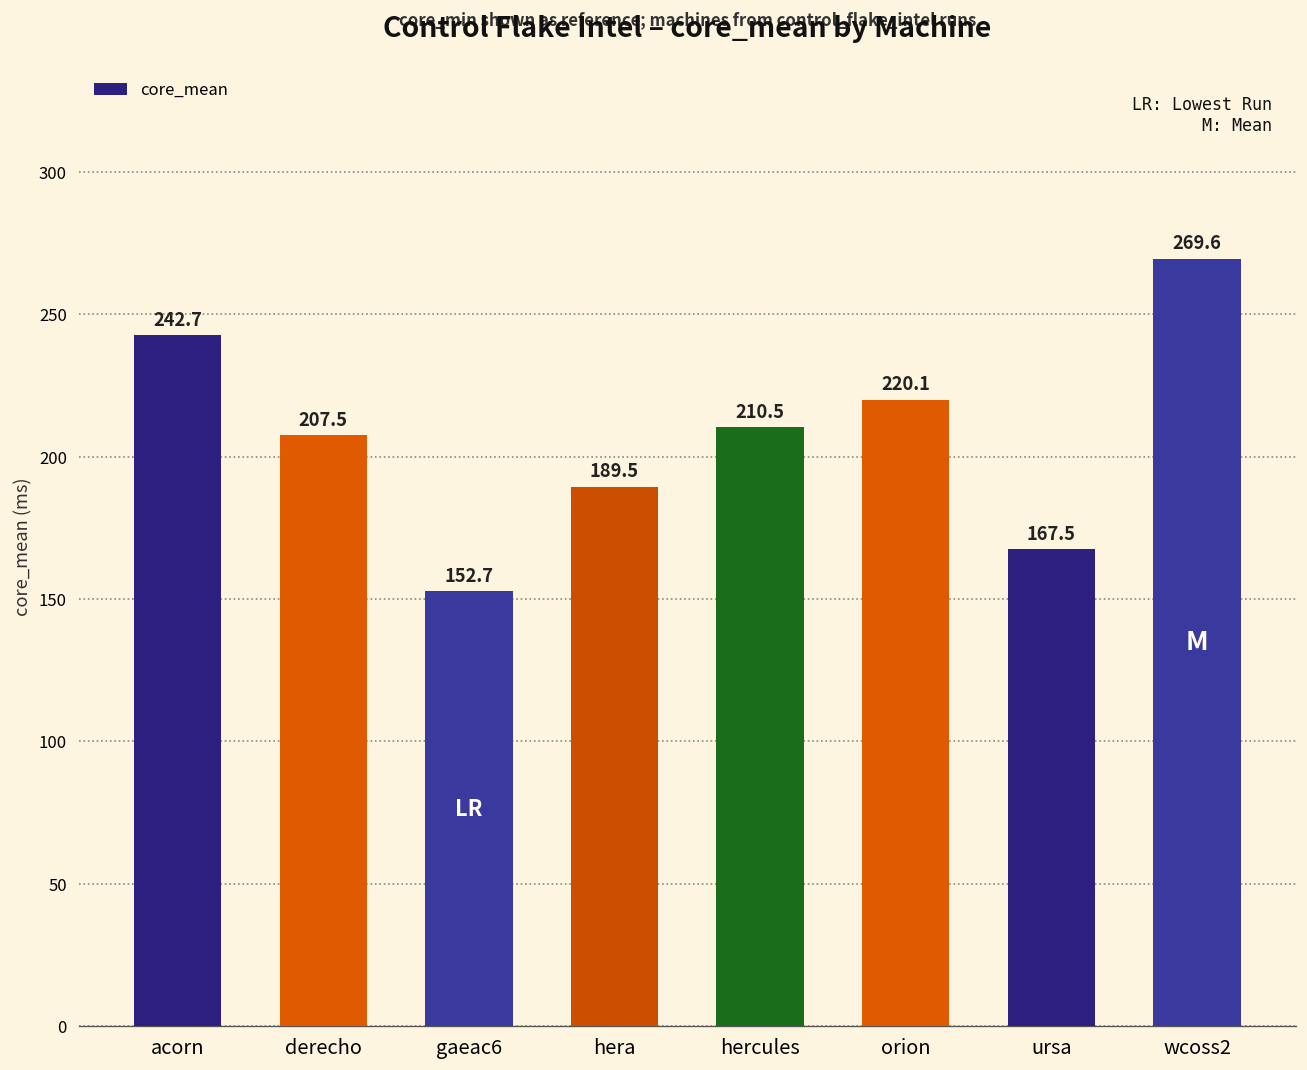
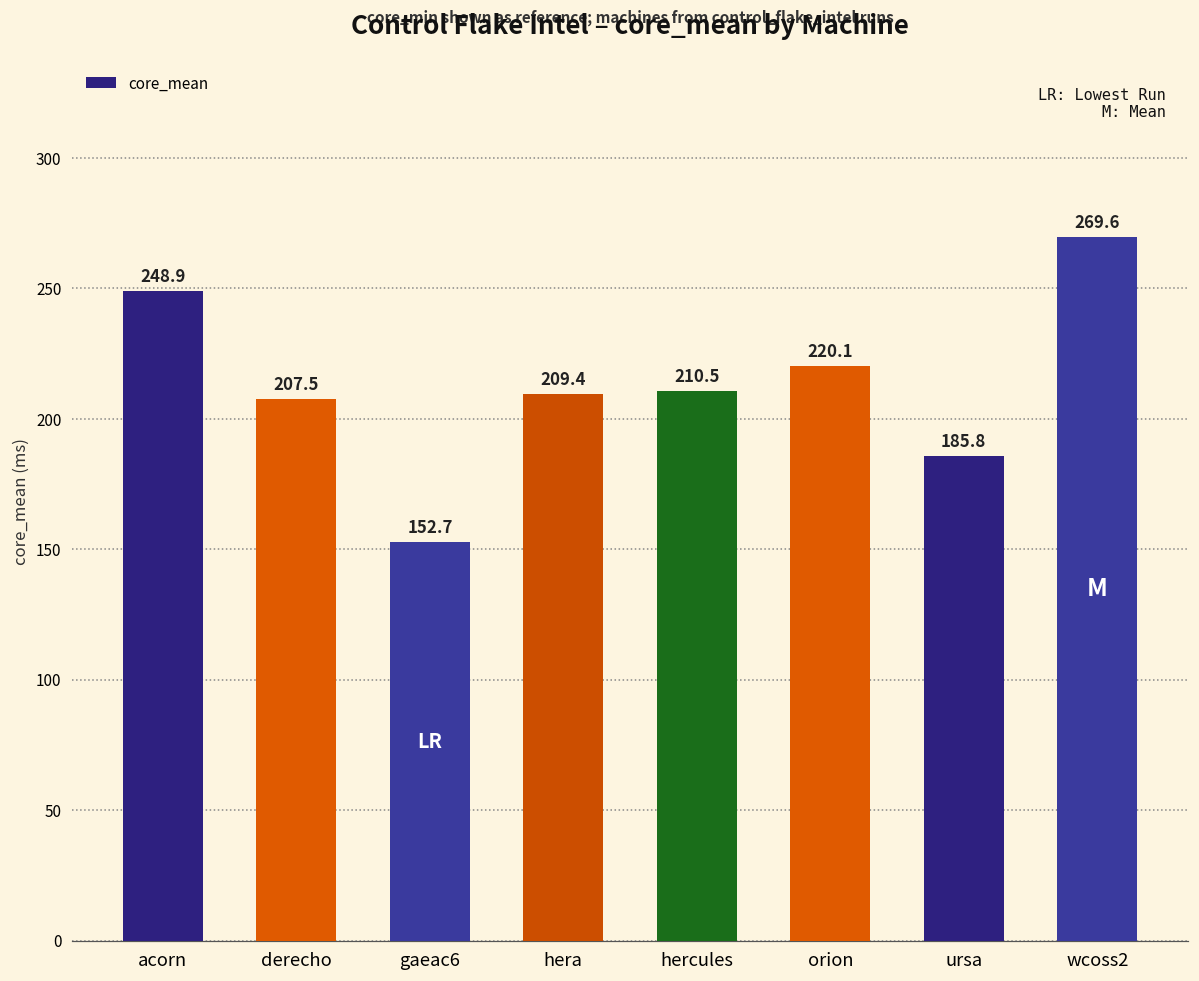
acorn: 242.7 -> 248.9
hera: 189.5 -> 209.4
ursa: 167.5 -> 185.8
